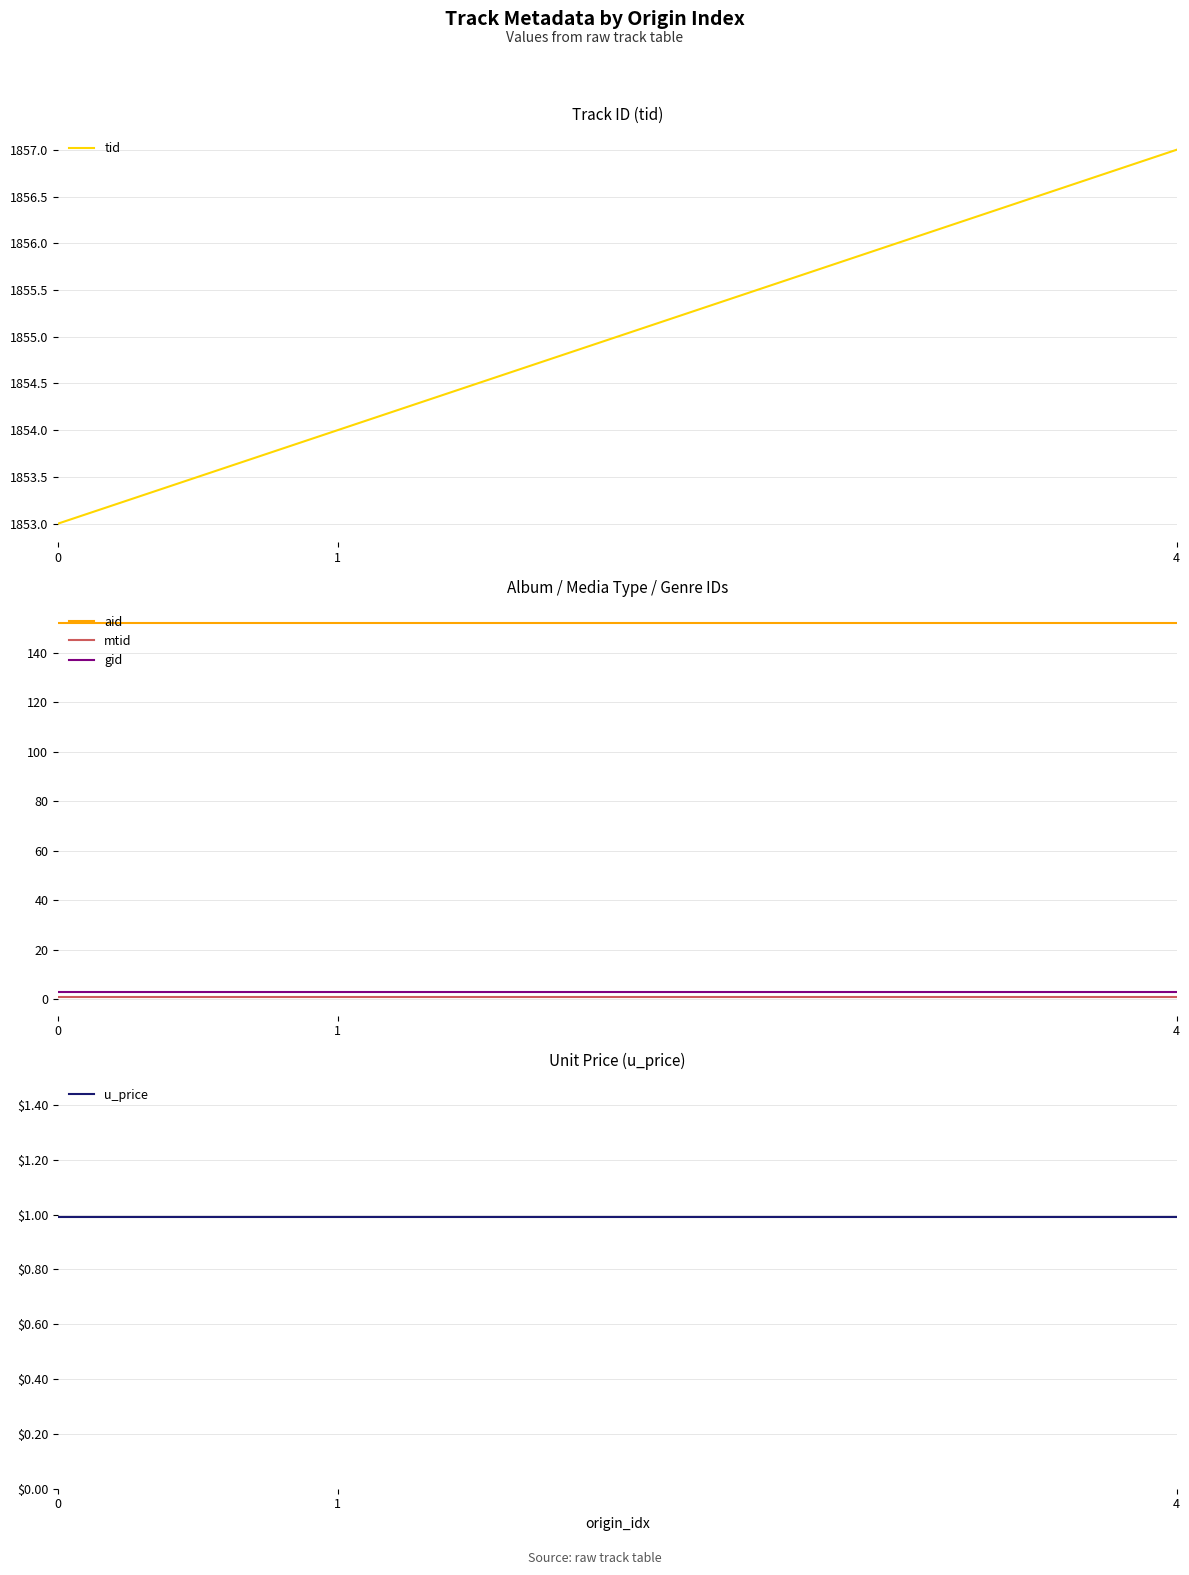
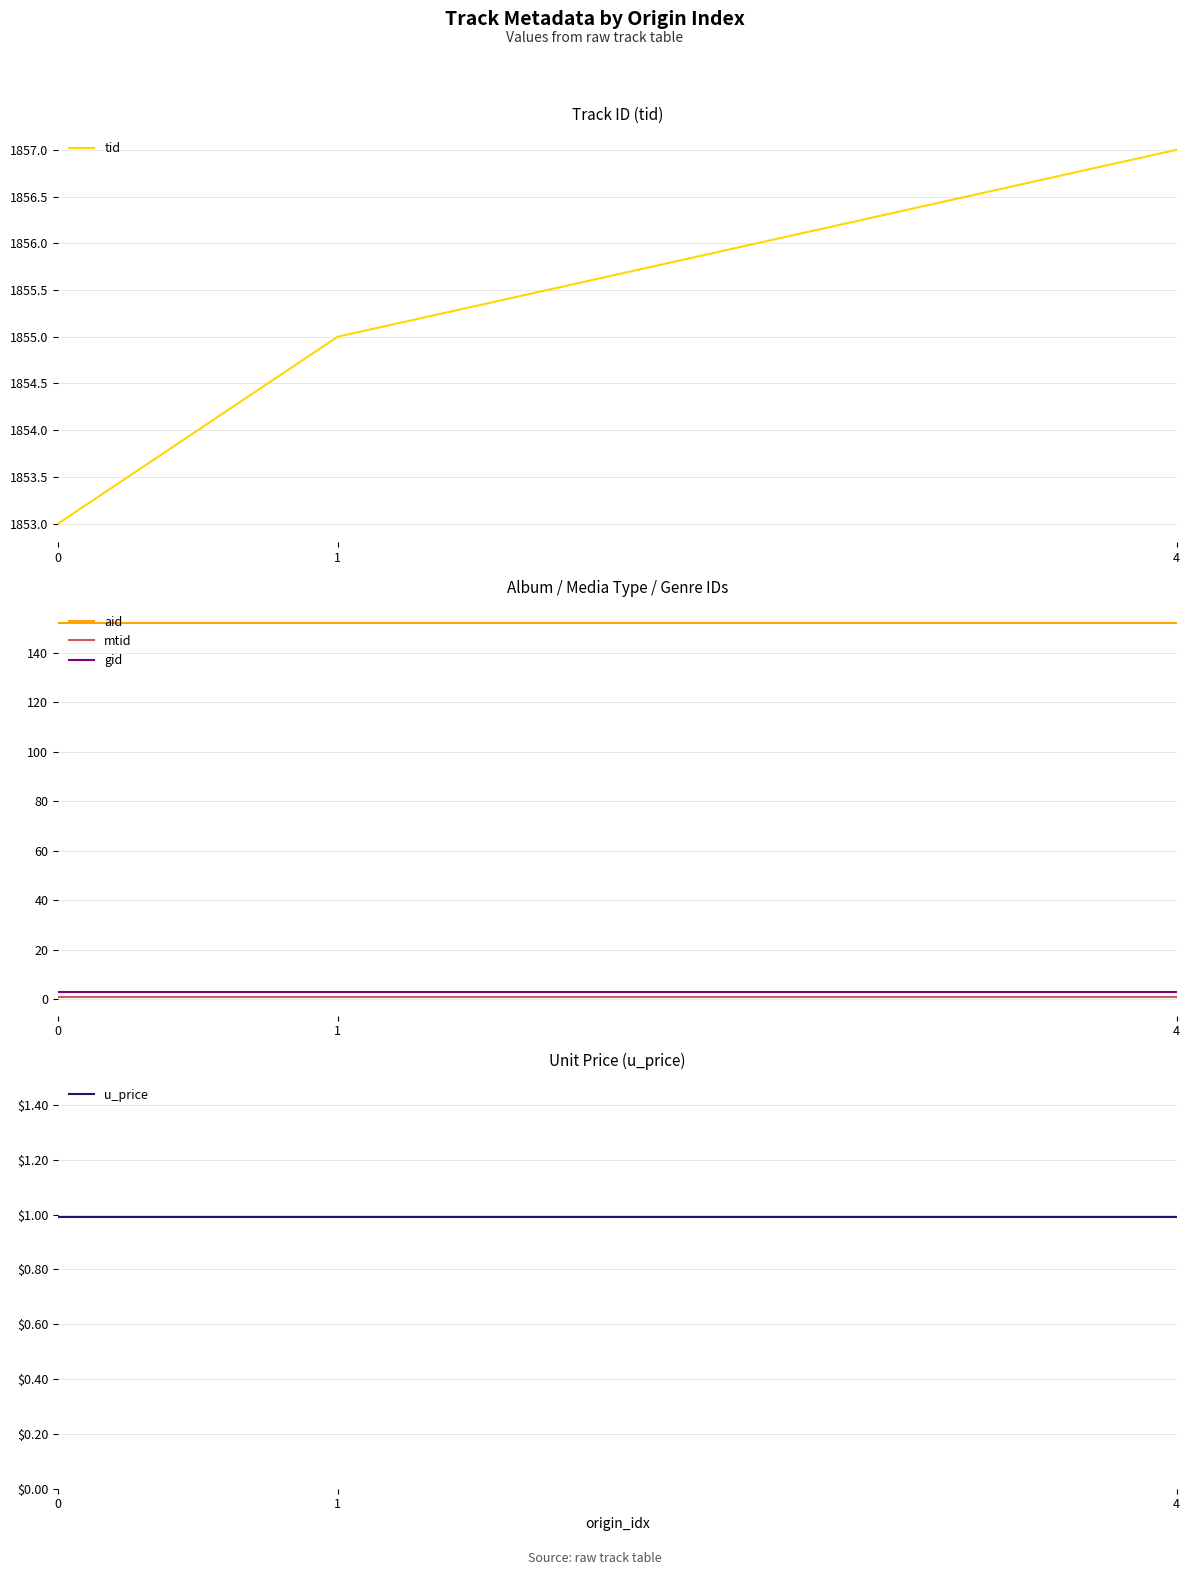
Track ID (tid), 1: 1854 -> 1855
